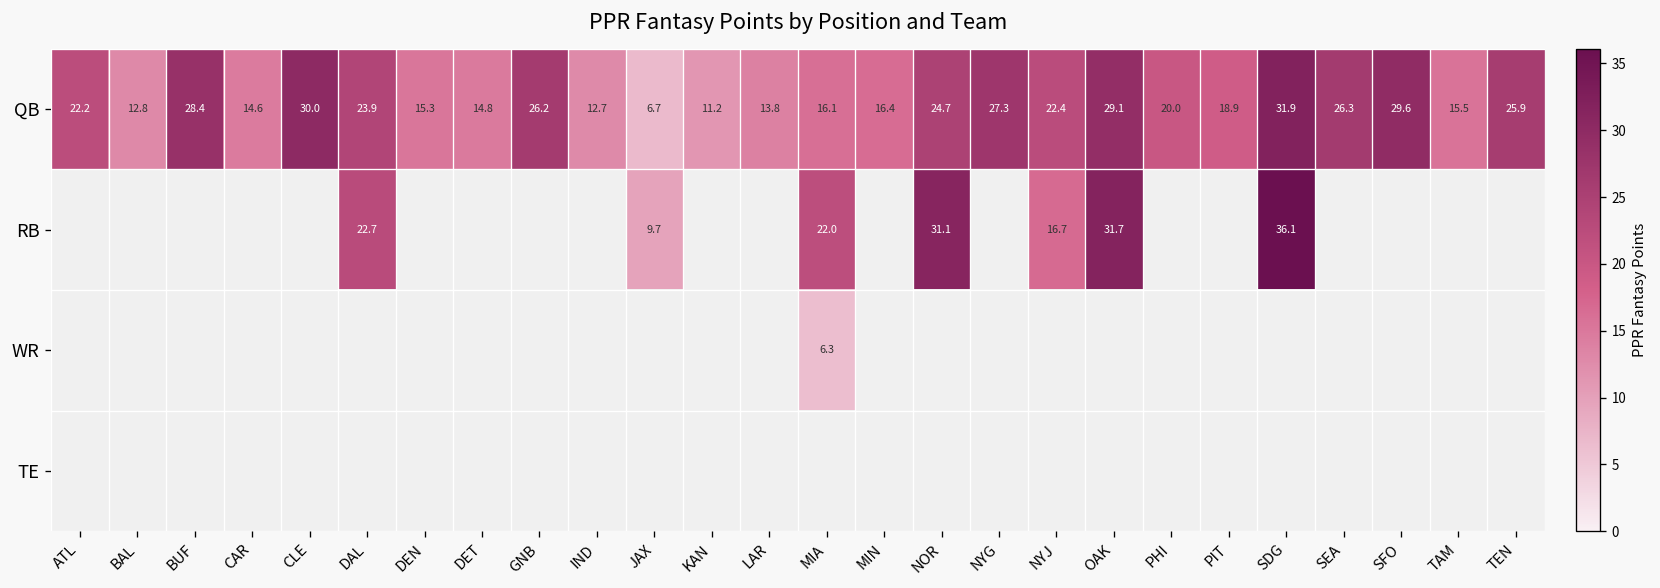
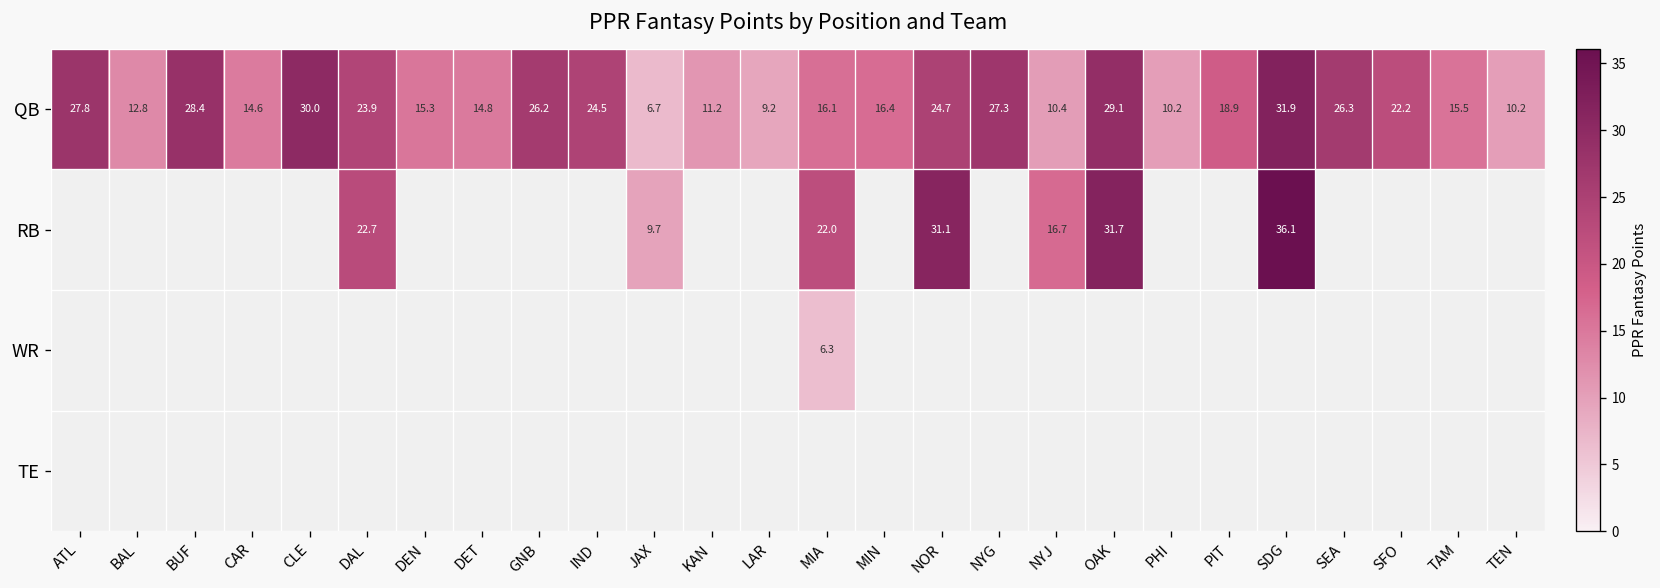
QB, ATL: 22.2 -> 27.8
QB, IND: 12.7 -> 24.5
QB, LAR: 13.8 -> 9.2
QB, NYJ: 22.4 -> 10.4
QB, PHI: 20.0 -> 10.2
QB, SFO: 29.6 -> 22.2
QB, TEN: 25.9 -> 10.2
